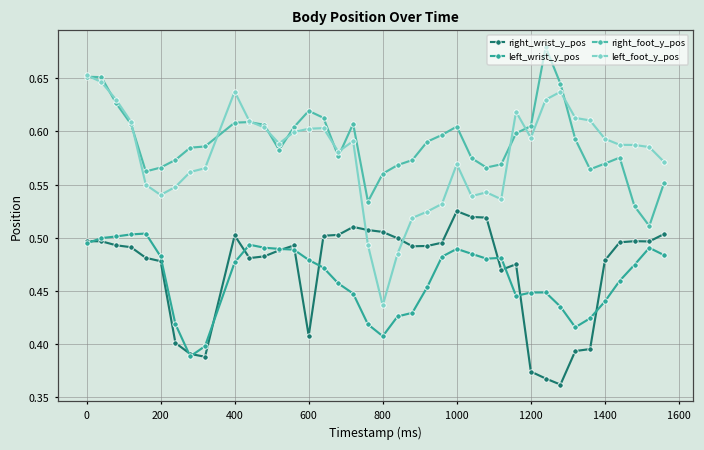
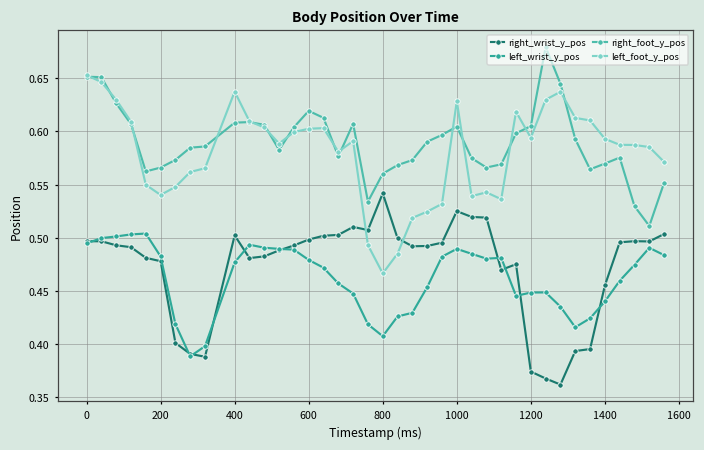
right_wrist_y_pos, 600: 0.41 -> 0.50
right_wrist_y_pos, 800: 0.51 -> 0.54
left_foot_y_pos, 800: 0.44 -> 0.47
left_foot_y_pos, 1000: 0.57 -> 0.63
right_wrist_y_pos, 1400: 0.48 -> 0.46
